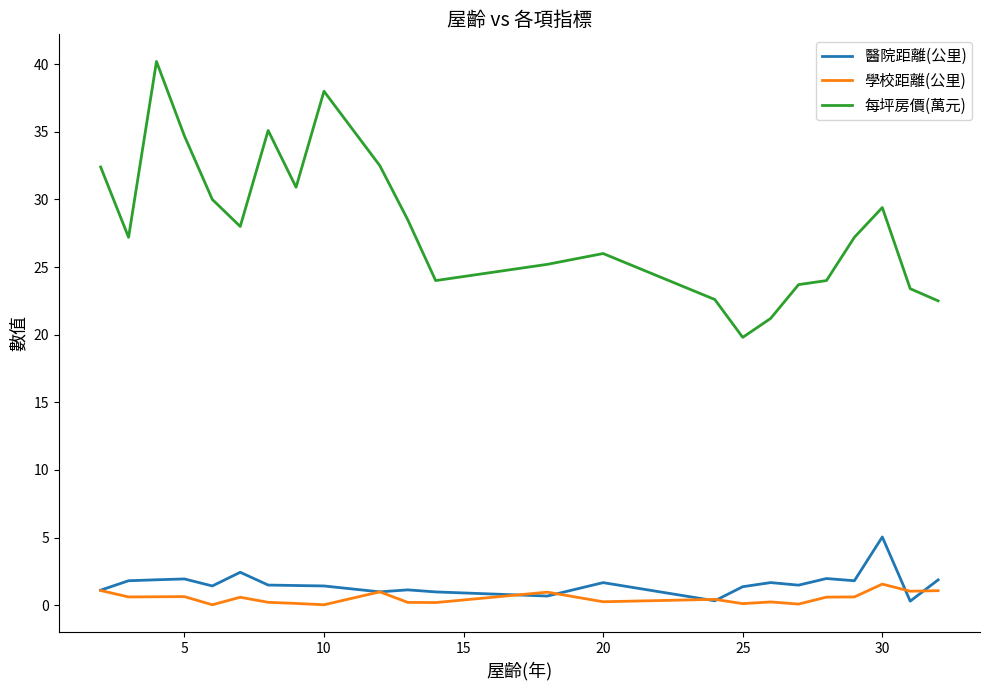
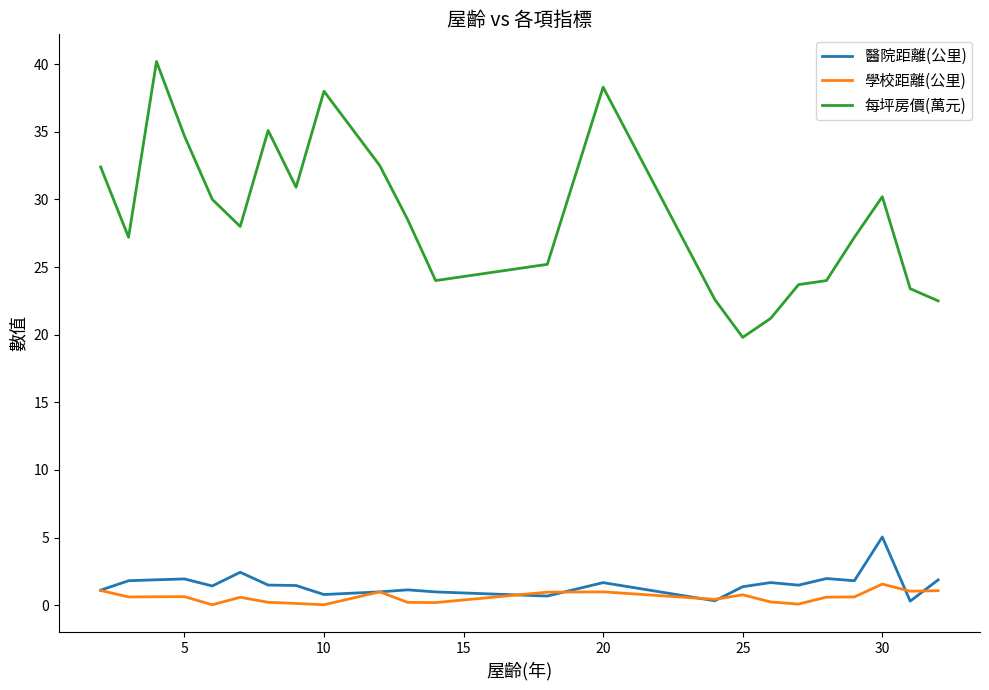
醫院距離(公里), 10: 1.4 -> 0.8
學校距離(公里), 20: 0.3 -> 1.0
每坪房價(萬元), 20: 26.0 -> 38.3
學校距離(公里), 25: 0.1 -> 0.8
每坪房價(萬元), 30: 29.4 -> 30.2
